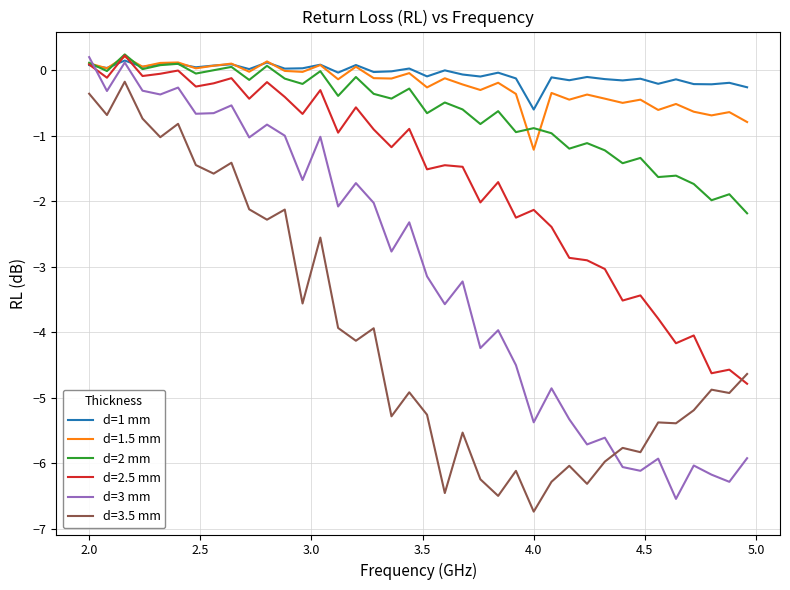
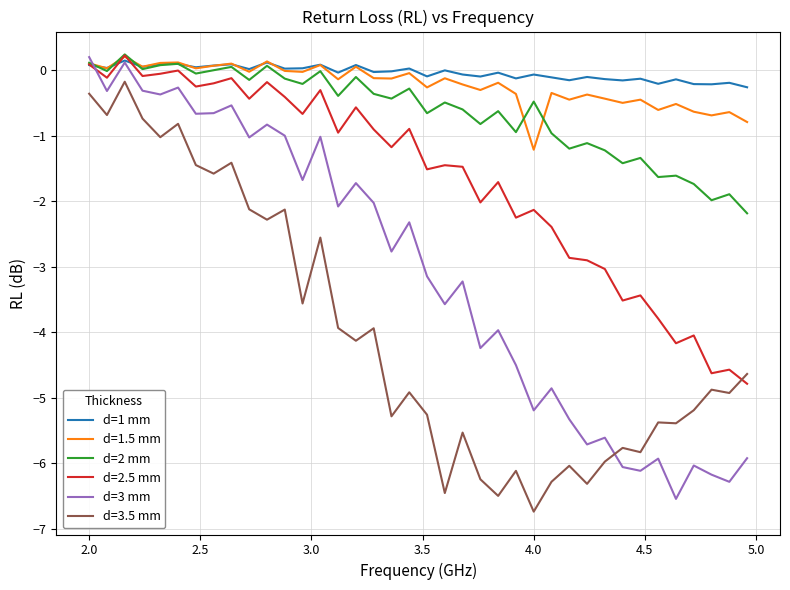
d=1 mm, 4.0: -0.6 -> -0.1
d=2 mm, 4.0: -0.9 -> -0.5
d=3 mm, 4.0: -5.4 -> -5.2
